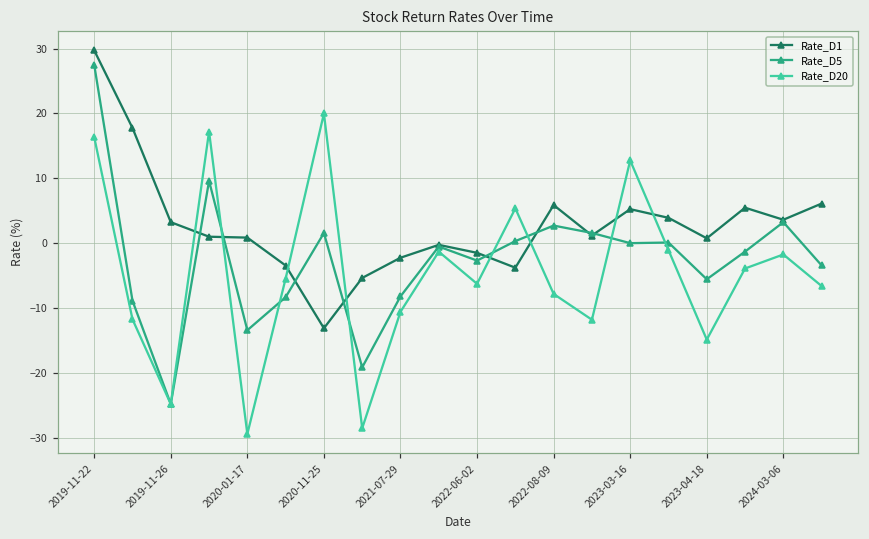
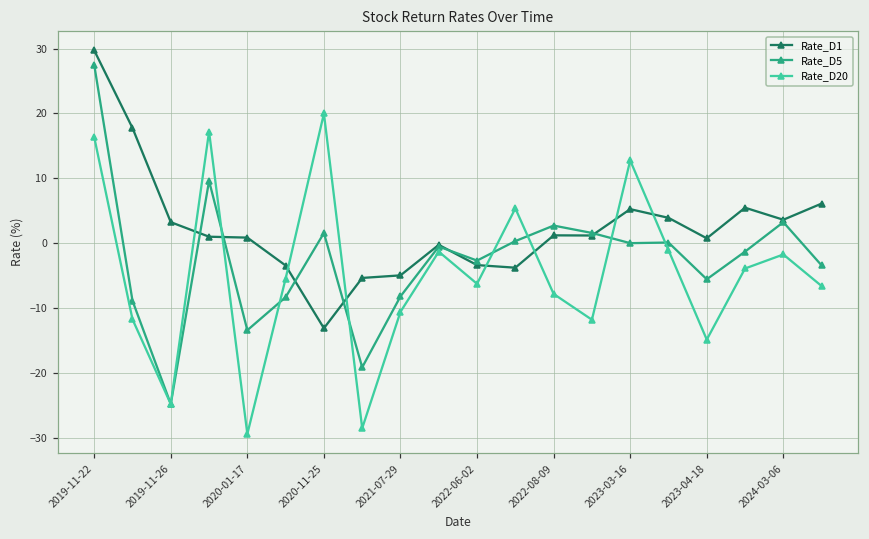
Rate_D1, 2021-07-29: -2 -> -5
Rate_D1, 2022-06-02: -1 -> -3
Rate_D1, 2022-08-09: 6 -> 1
